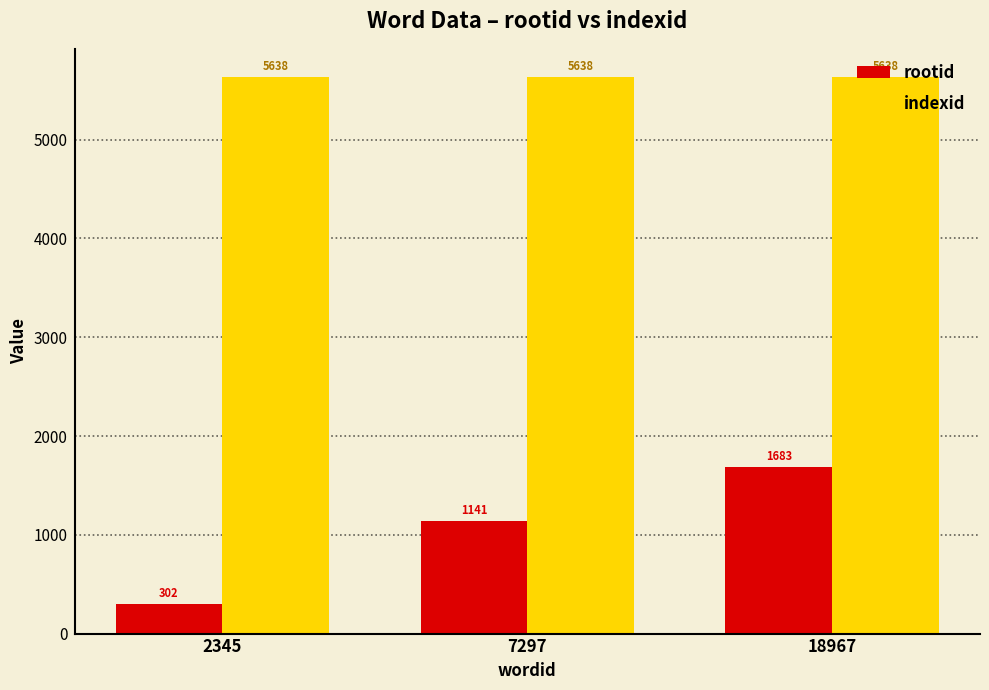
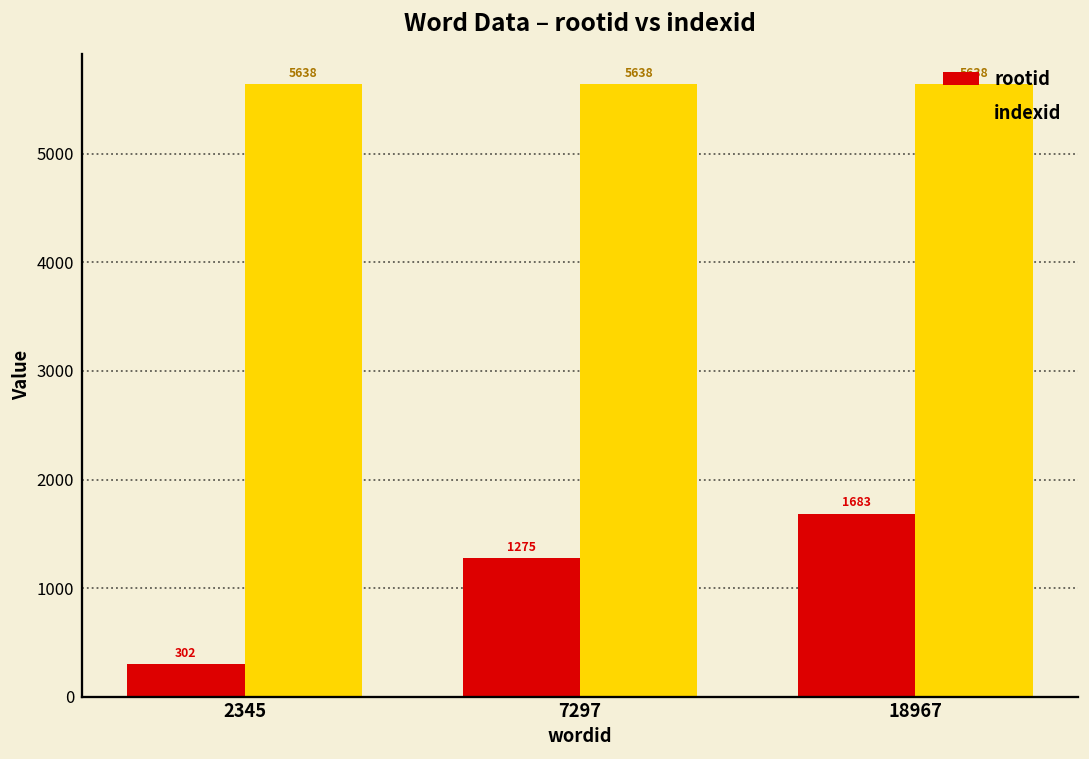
rootid, 7297: 1141 -> 1275
